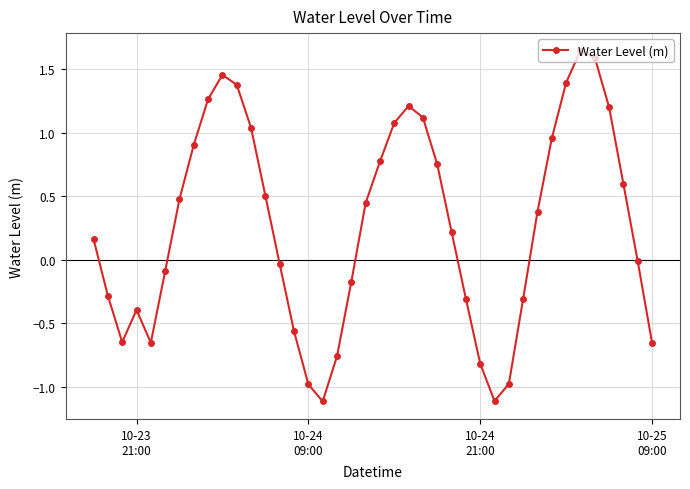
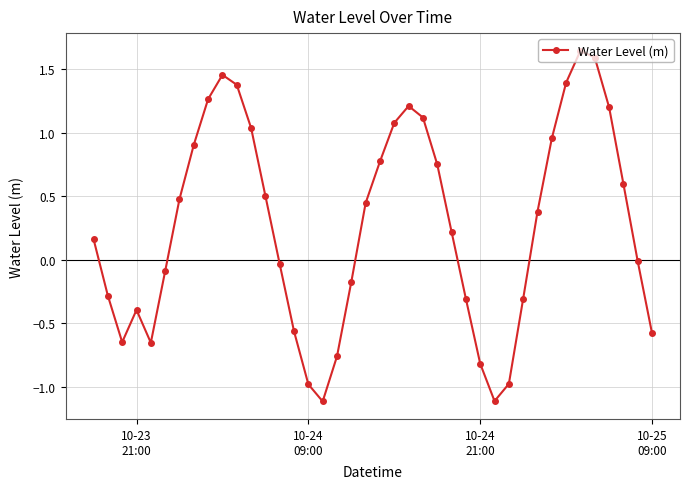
10-25 09:00: -0.65 -> -0.58
